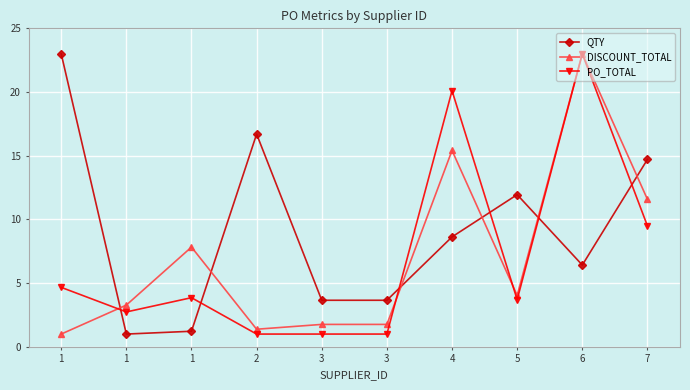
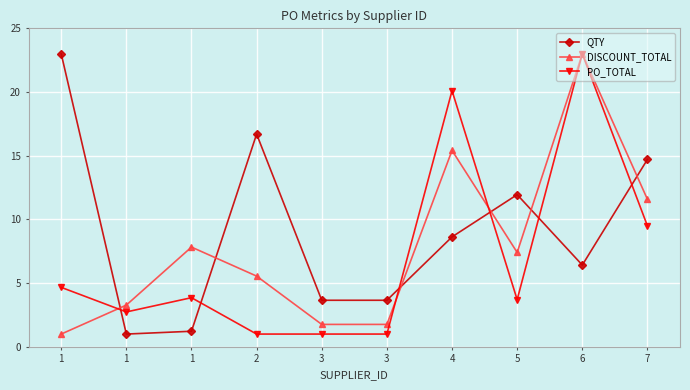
DISCOUNT_TOTAL, 2: 1.4 -> 5.6
DISCOUNT_TOTAL, 5: 4.0 -> 7.4
